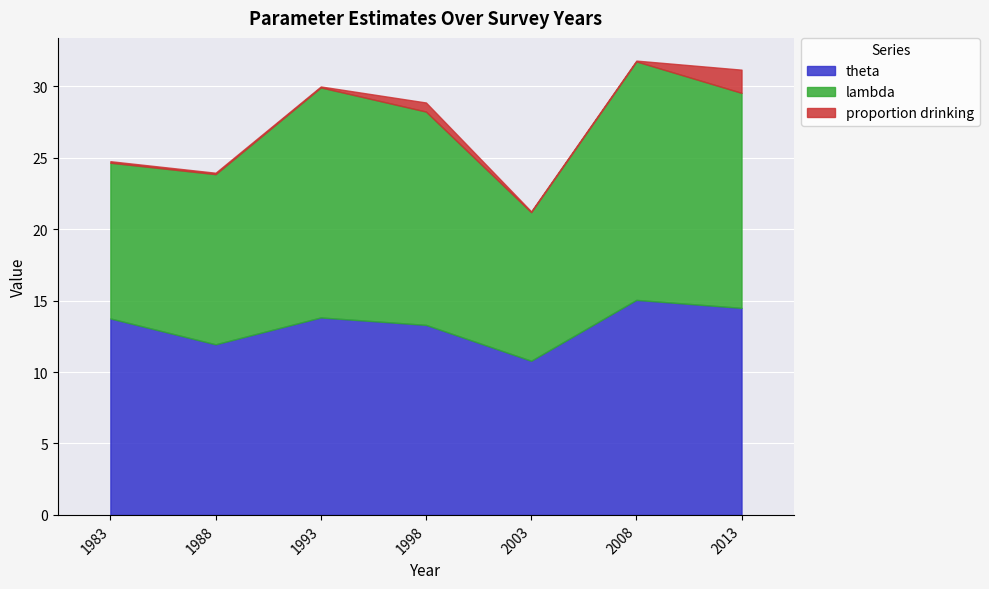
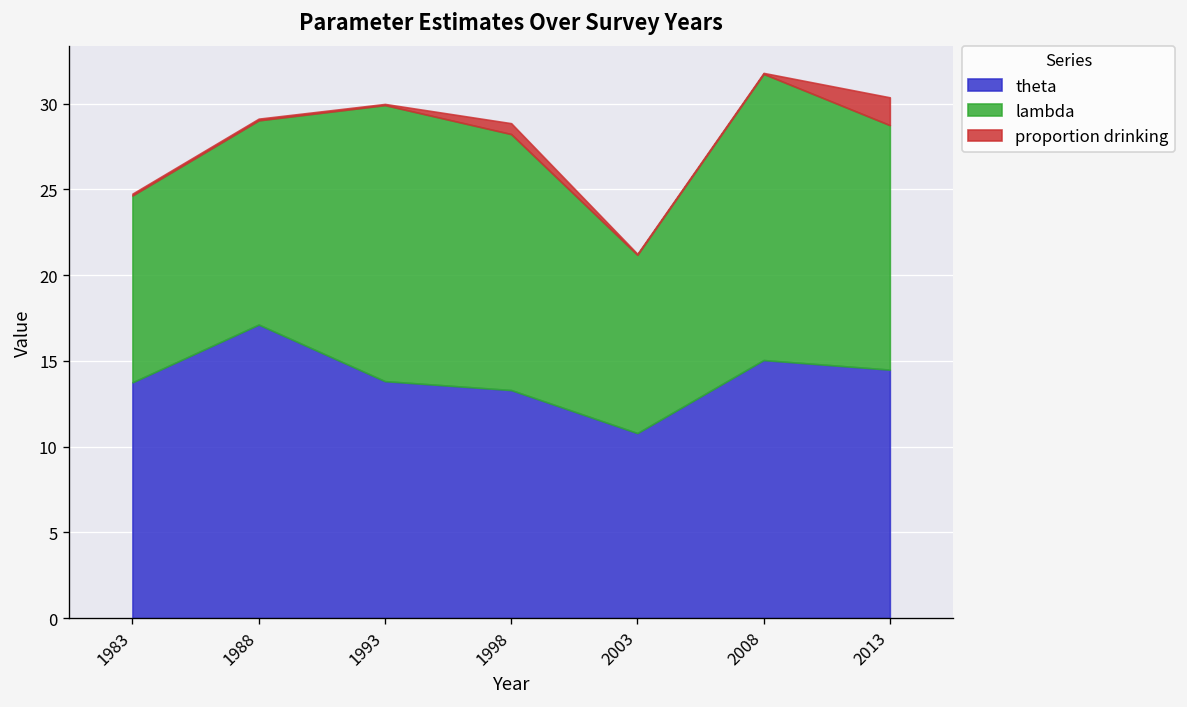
theta, 1988: 11.9 -> 17.1
lambda, 2013: 15.0 -> 14.3
